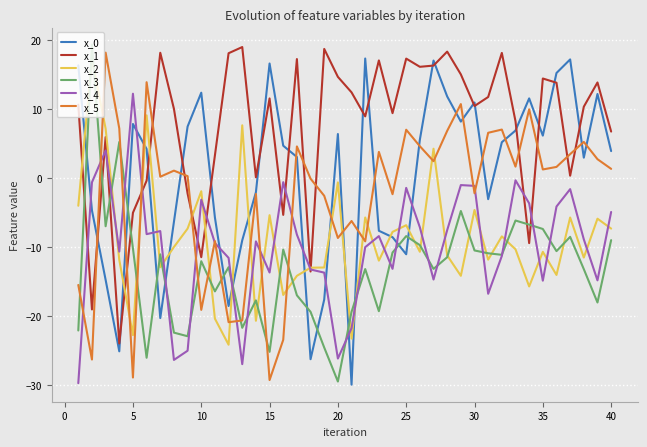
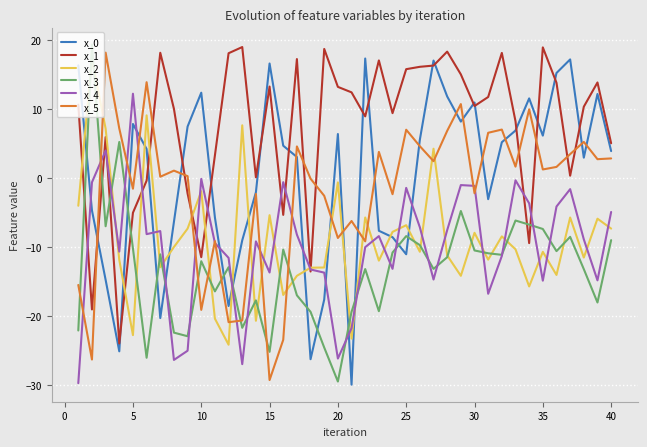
x_5, 5: -29 -> -2
x_4, 10: -3 -> 0
x_1, 15: 12 -> 13
x_1, 20: 15 -> 13
x_1, 25: 17 -> 16
x_2, 30: -5 -> -8
x_1, 35: 14 -> 19
x_1, 40: 7 -> 5
x_5, 40: 1 -> 3
